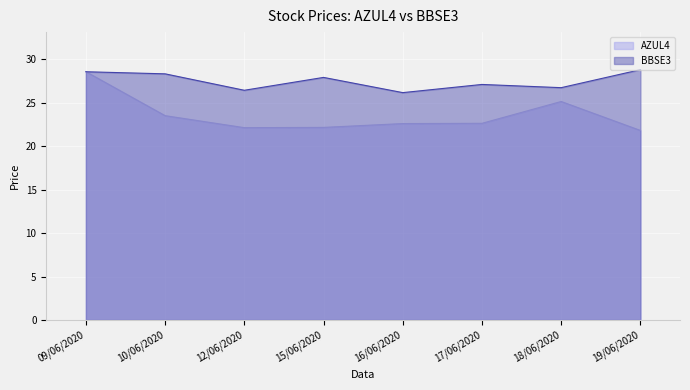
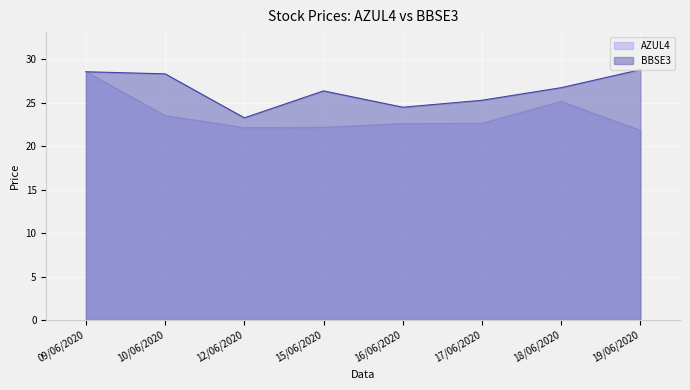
BBSE3, 12/06/2020: 26 -> 23
BBSE3, 15/06/2020: 28 -> 26
BBSE3, 16/06/2020: 26 -> 24
BBSE3, 17/06/2020: 27 -> 25
